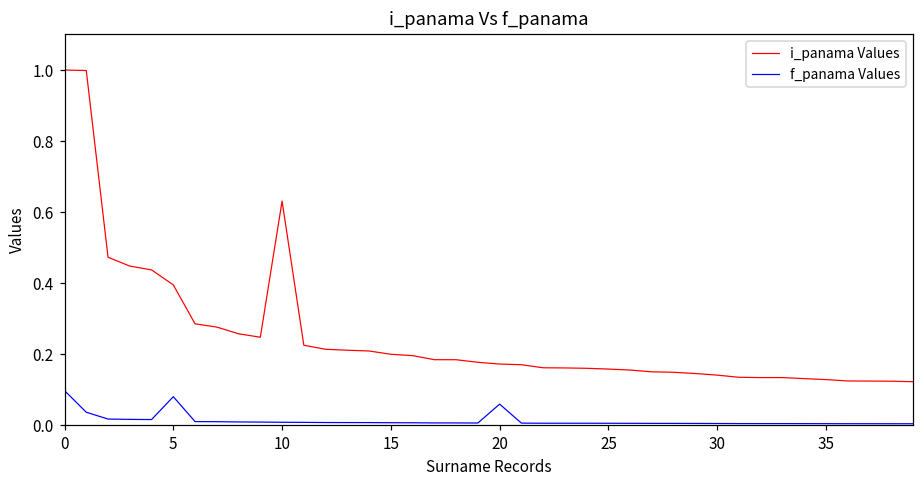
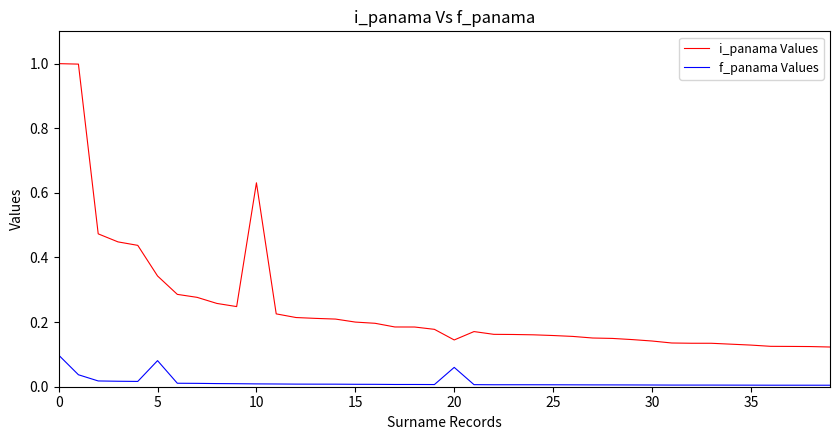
i_panama Values, 5: 0.40 -> 0.34
i_panama Values, 20: 0.17 -> 0.14
